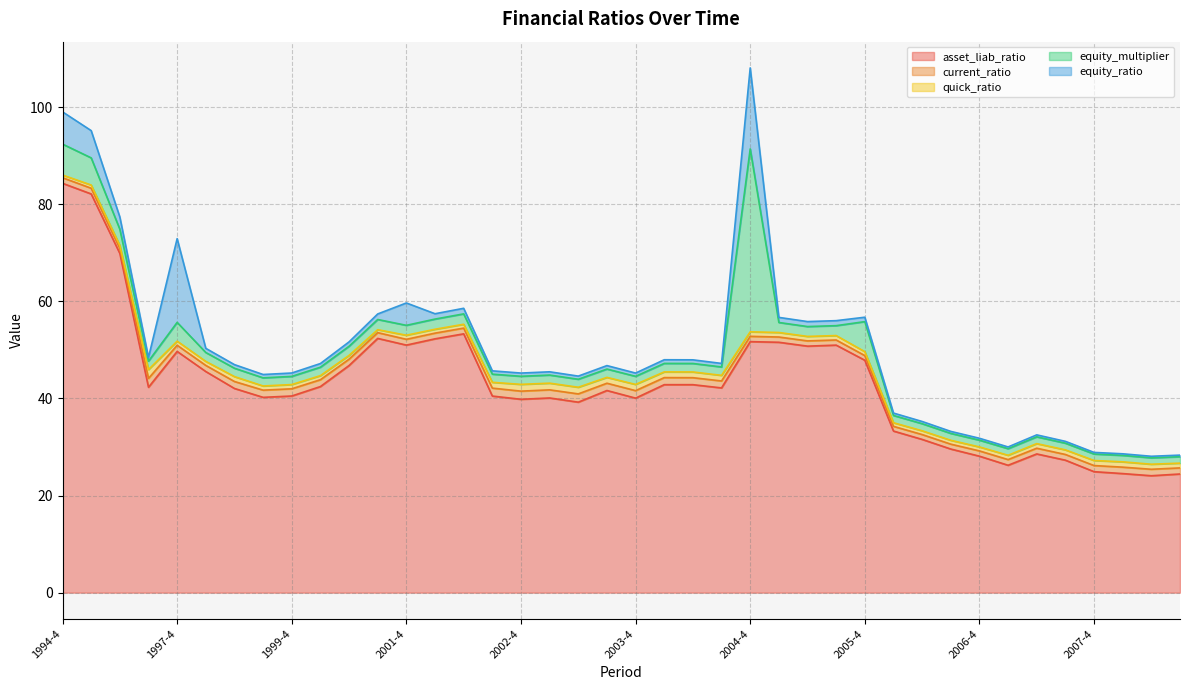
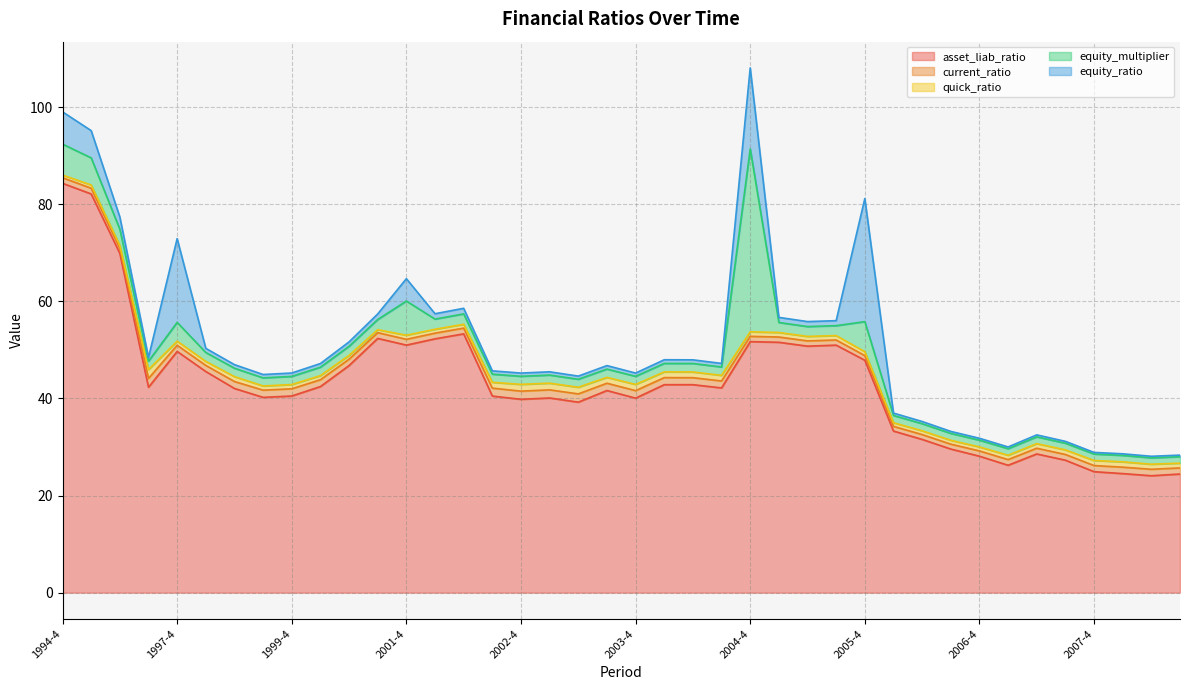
equity_multiplier, 2001-4: 2 -> 7
equity_ratio, 2005-4: 1 -> 25
